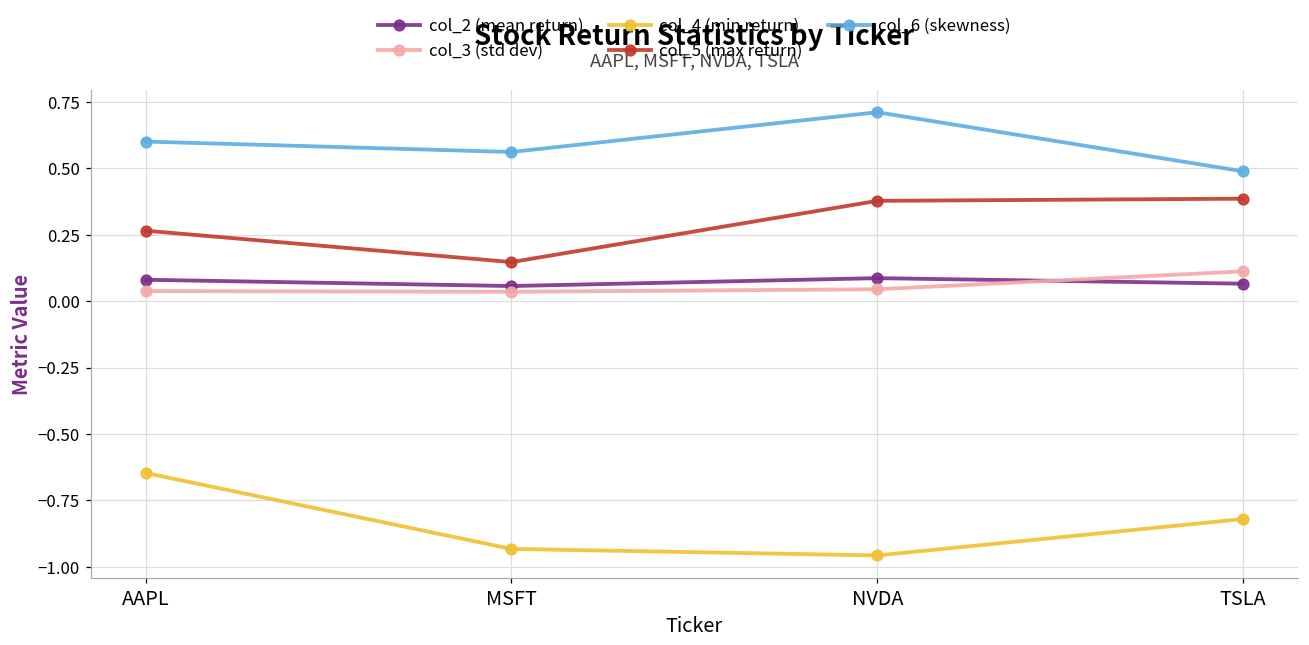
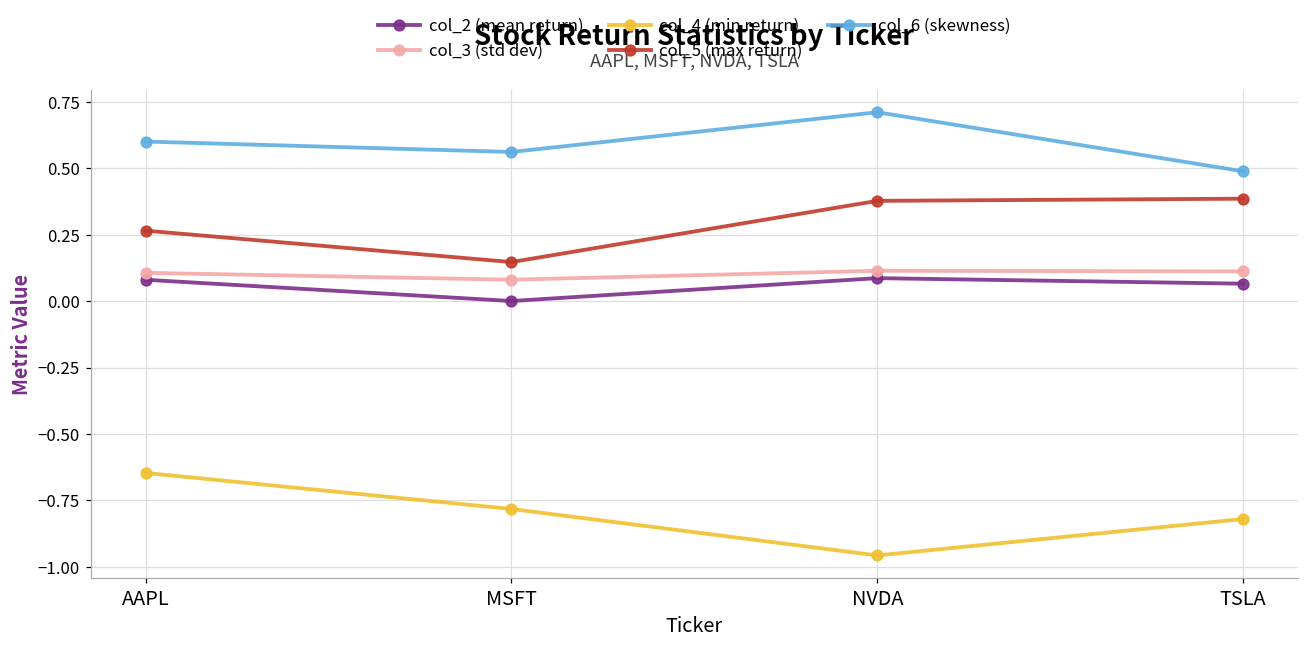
col_3 (std dev), AAPL: 0.04 -> 0.11
col_2 (mean return), MSFT: 0.06 -> 0.00
col_3 (std dev), MSFT: 0.04 -> 0.08
col_4 (min return), MSFT: -0.93 -> -0.78
col_3 (std dev), NVDA: 0.04 -> 0.11
